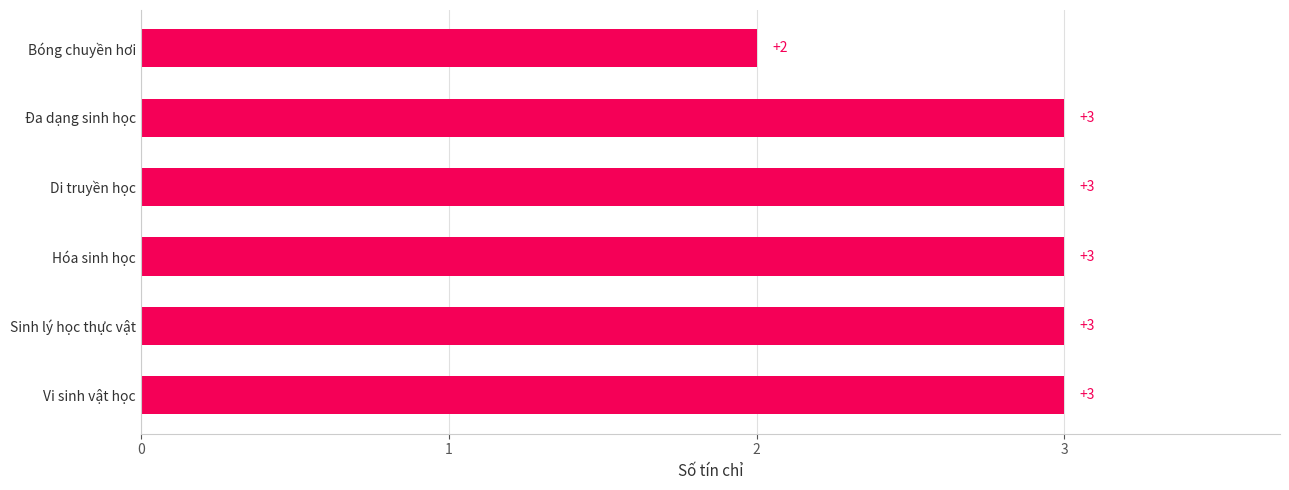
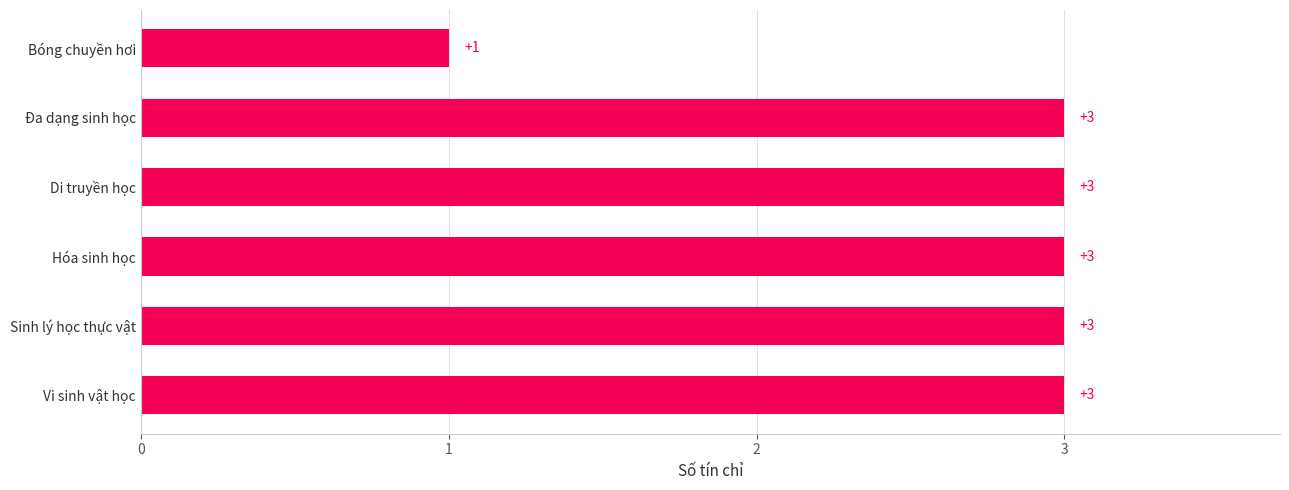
Bóng chuyền hơi: +2 -> +1
